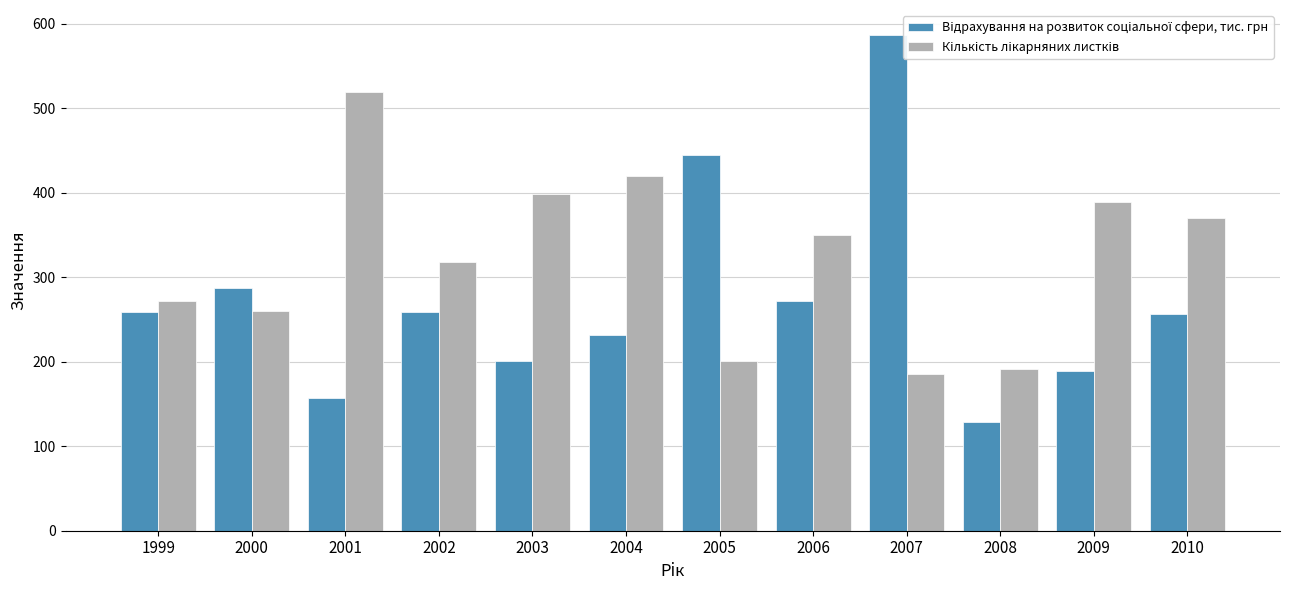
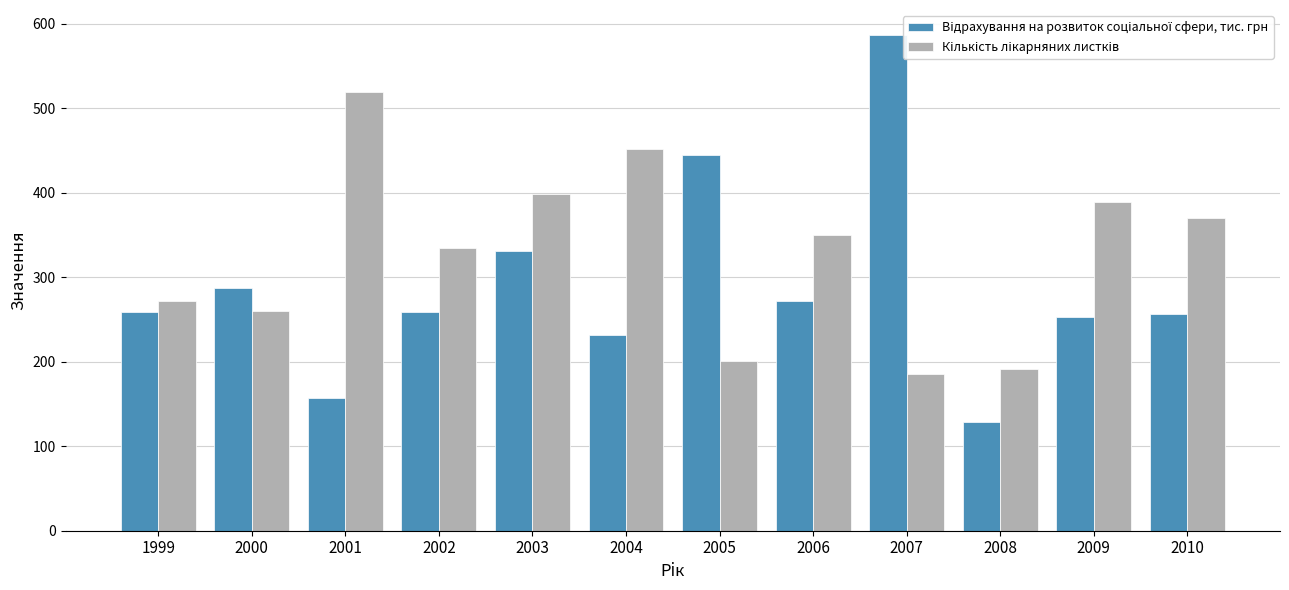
Кількість лікарняних листків, 2002: 320 -> 340
Відрахування на розвиток соціальної сфери, тис. грн, 2003: 200 -> 330
Кількість лікарняних листків, 2004: 420 -> 450
Відрахування на розвиток соціальної сфери, тис. грн, 2009: 190 -> 250
